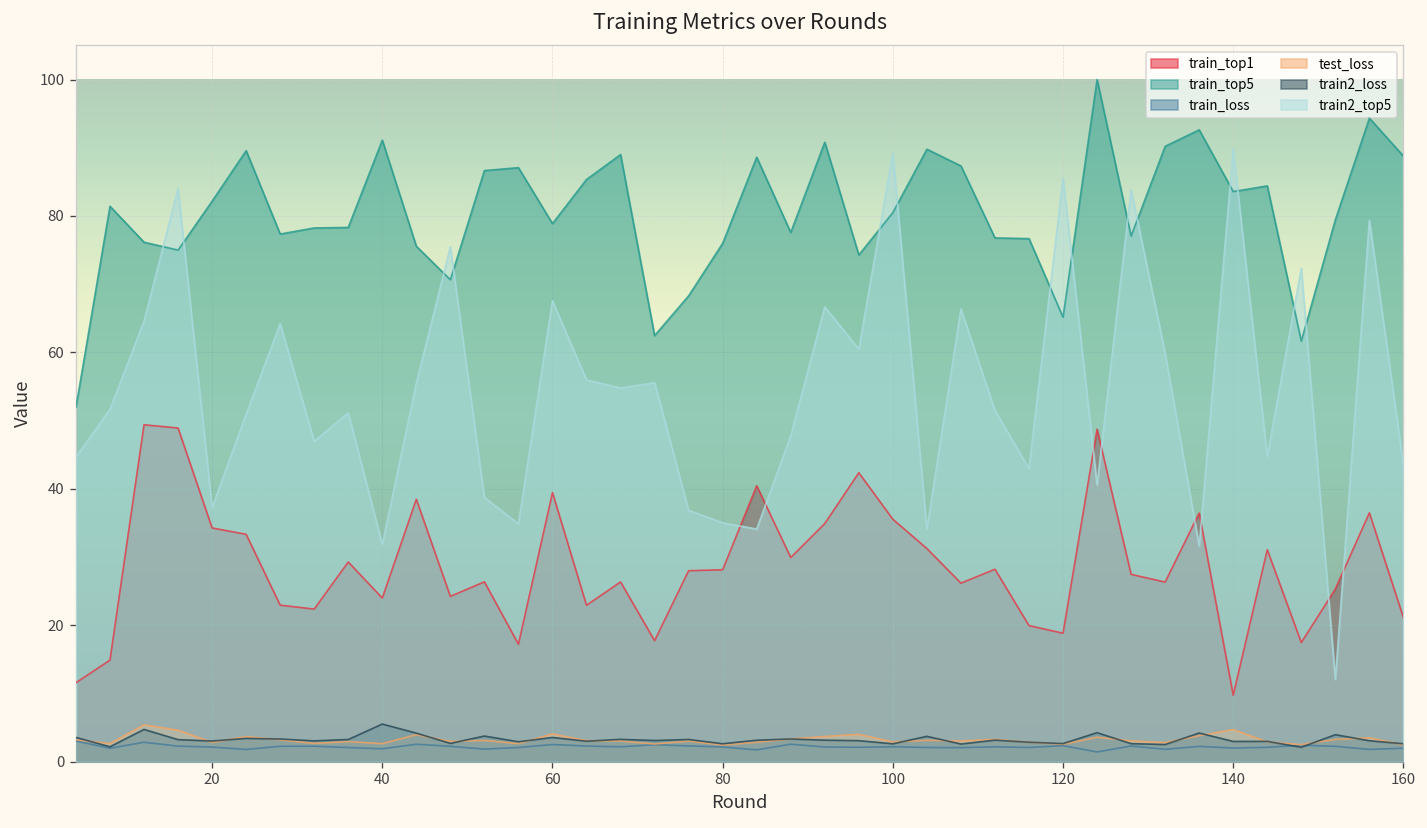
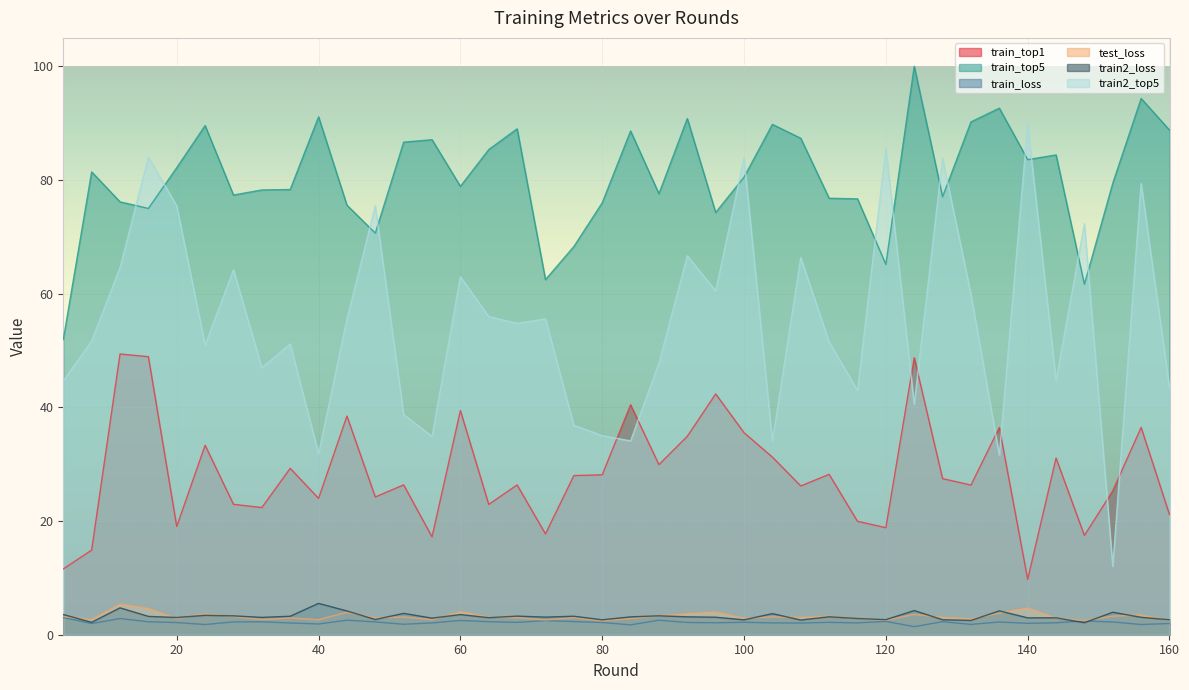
train_top1, 20: 34 -> 19
train2_top5, 20: 37 -> 75
train2_top5, 60: 68 -> 63
train2_top5, 100: 89 -> 84
